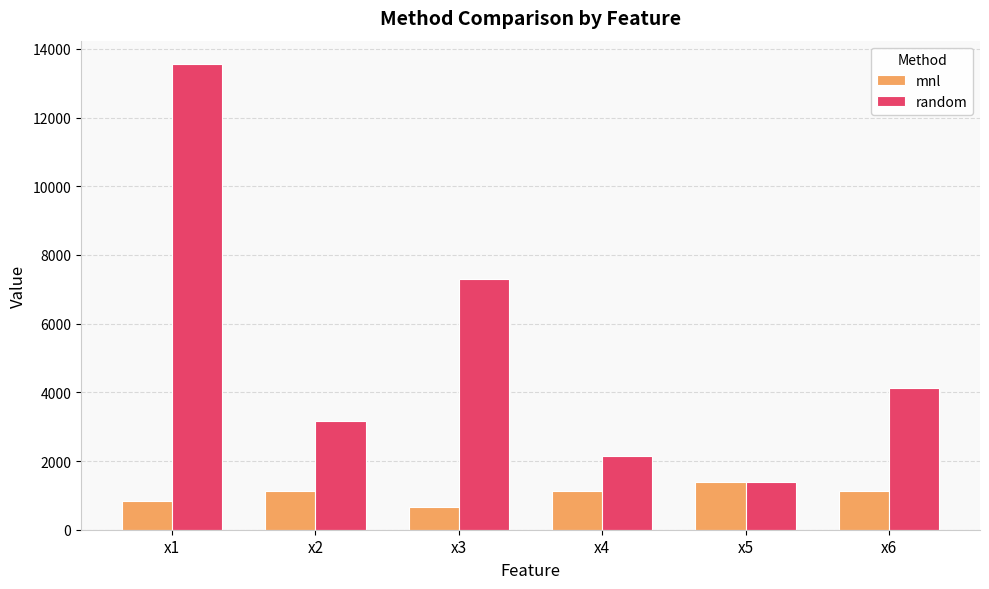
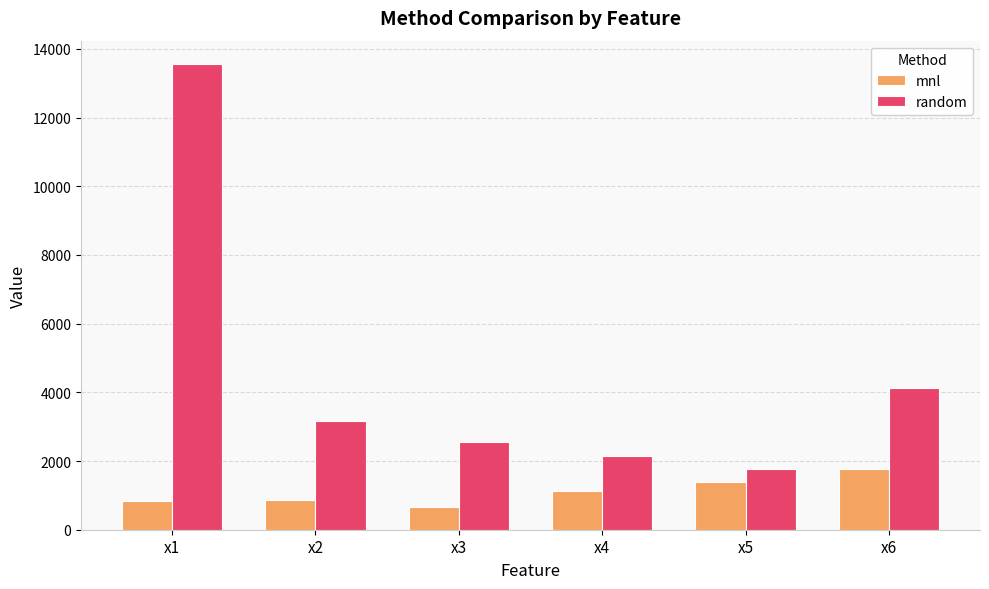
mnl, x2: 1100 -> 900
random, x3: 7300 -> 2600
random, x5: 1400 -> 1800
mnl, x6: 1100 -> 1800
